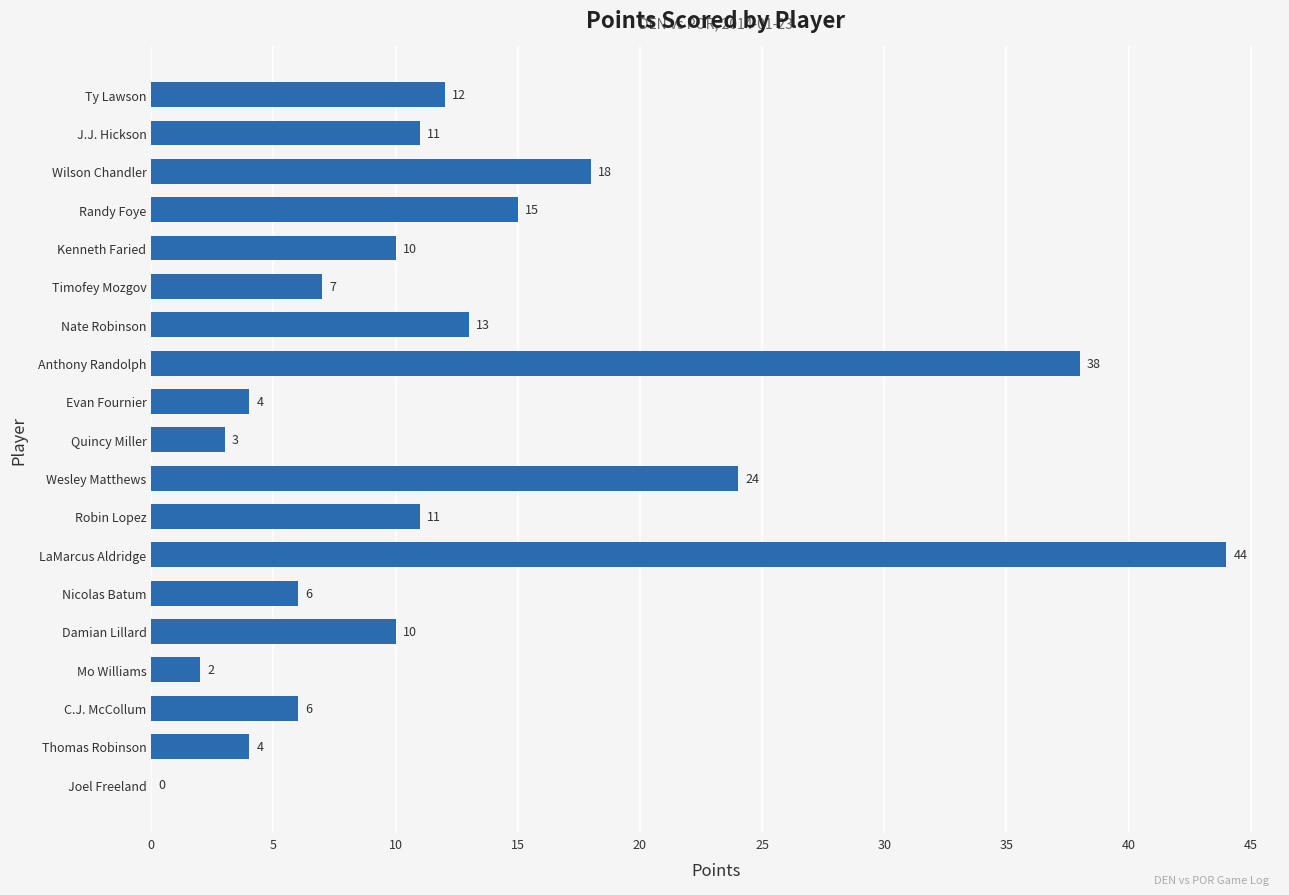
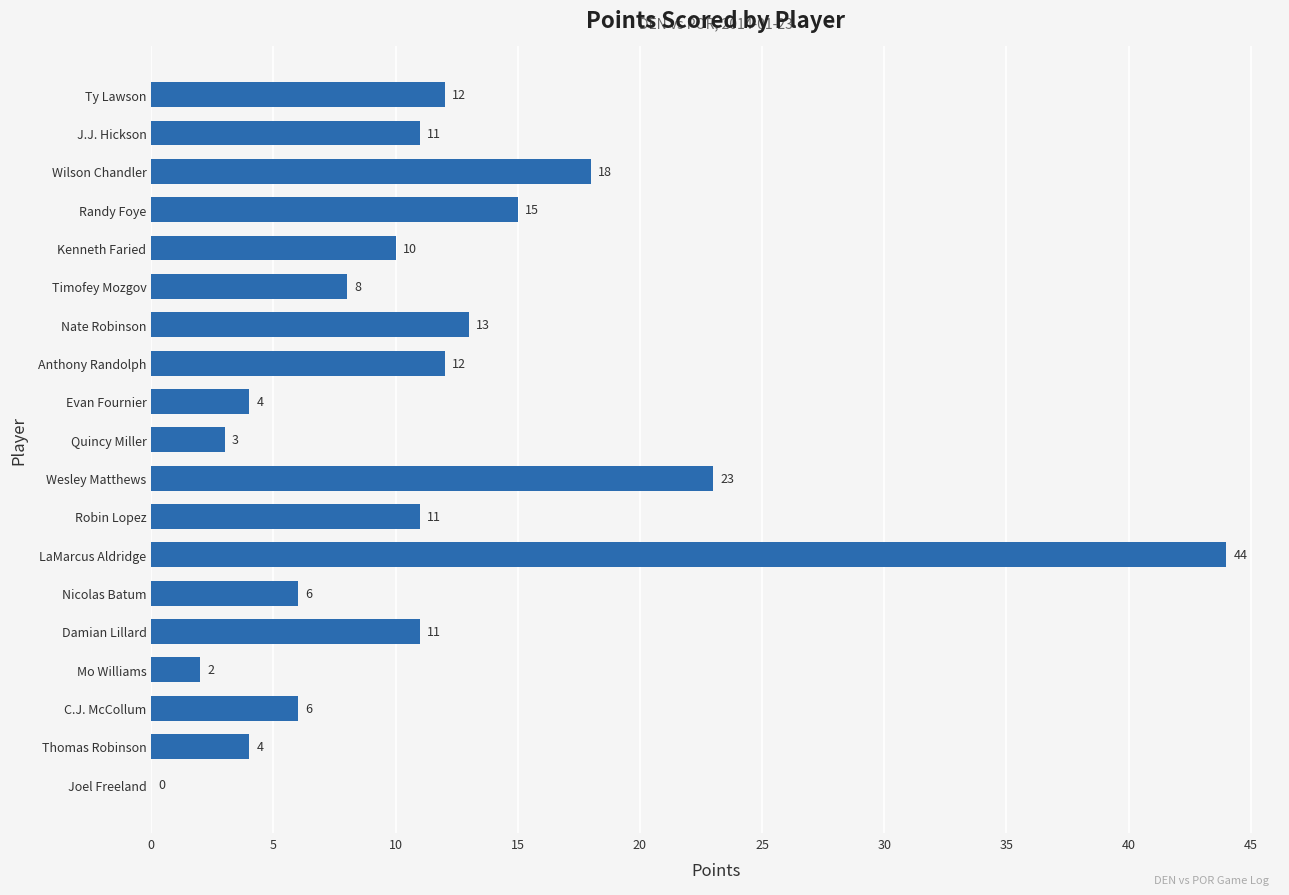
Timofey Mozgov: 7 -> 8
Anthony Randolph: 38 -> 12
Wesley Matthews: 24 -> 23
Damian Lillard: 10 -> 11
